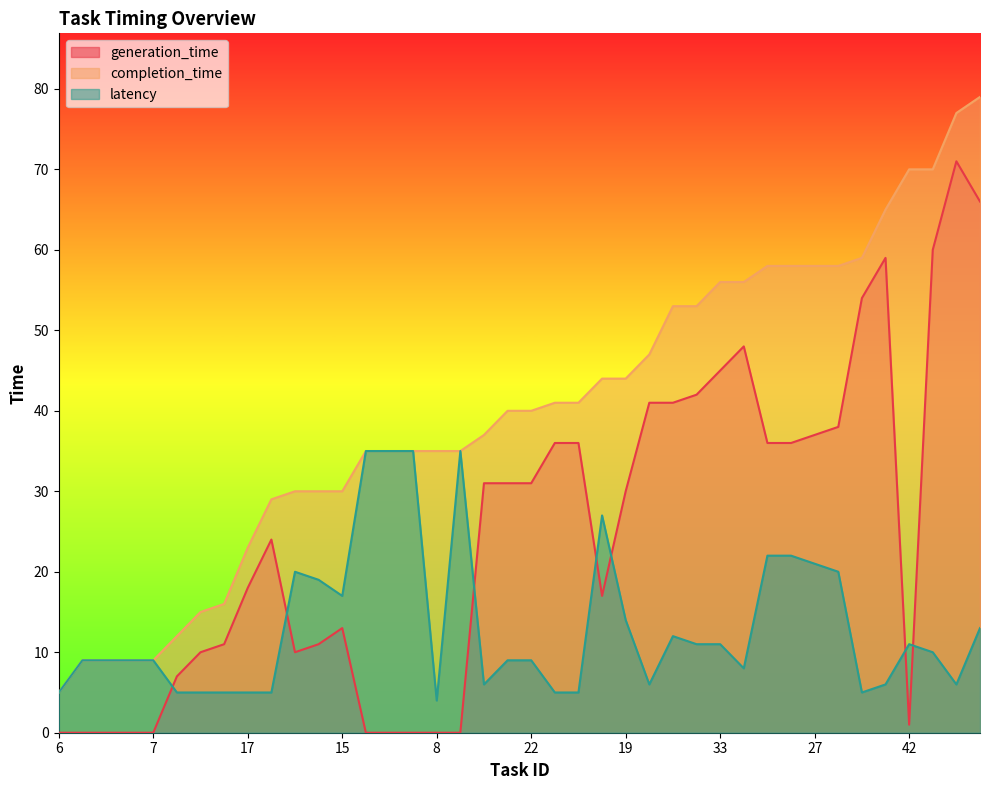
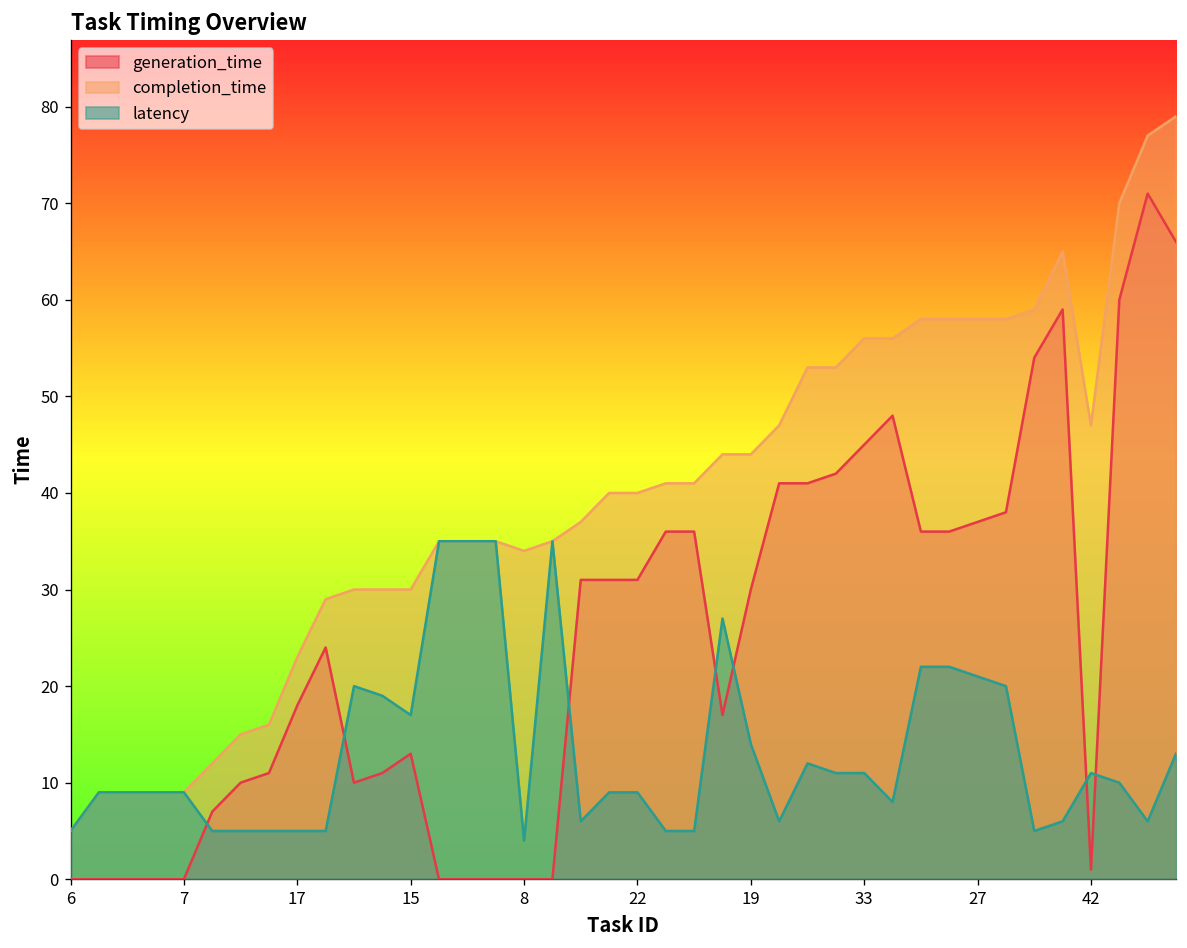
completion_time, 8: 35 -> 34
completion_time, 42: 70 -> 47
